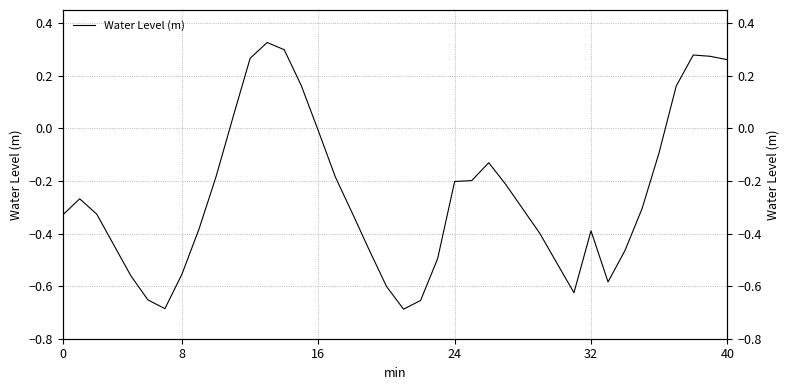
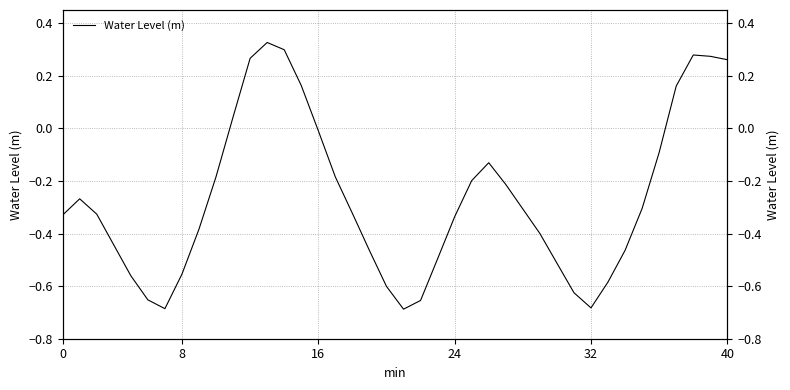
24: -0.20 -> -0.34
32: -0.39 -> -0.68
